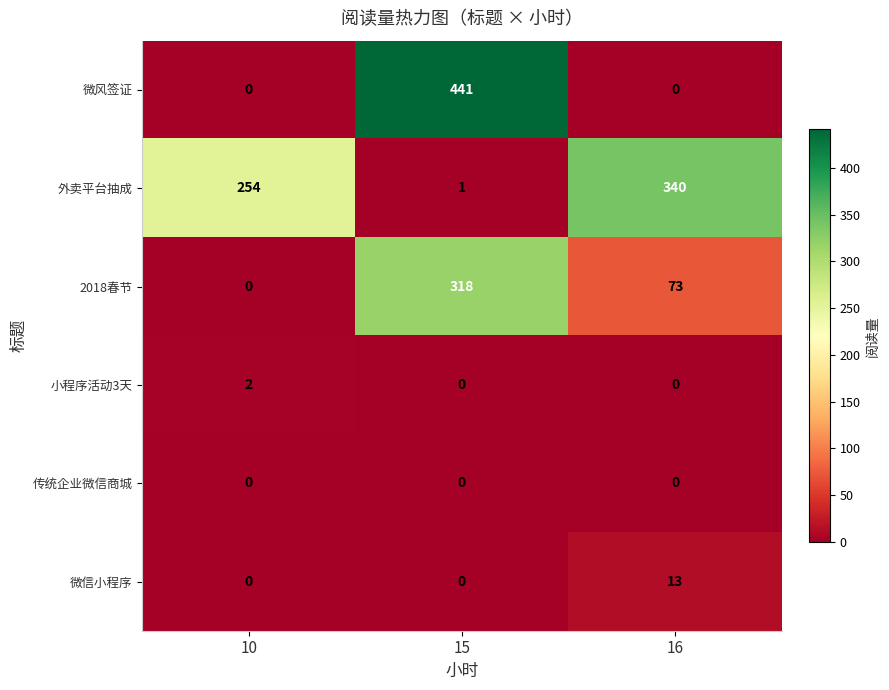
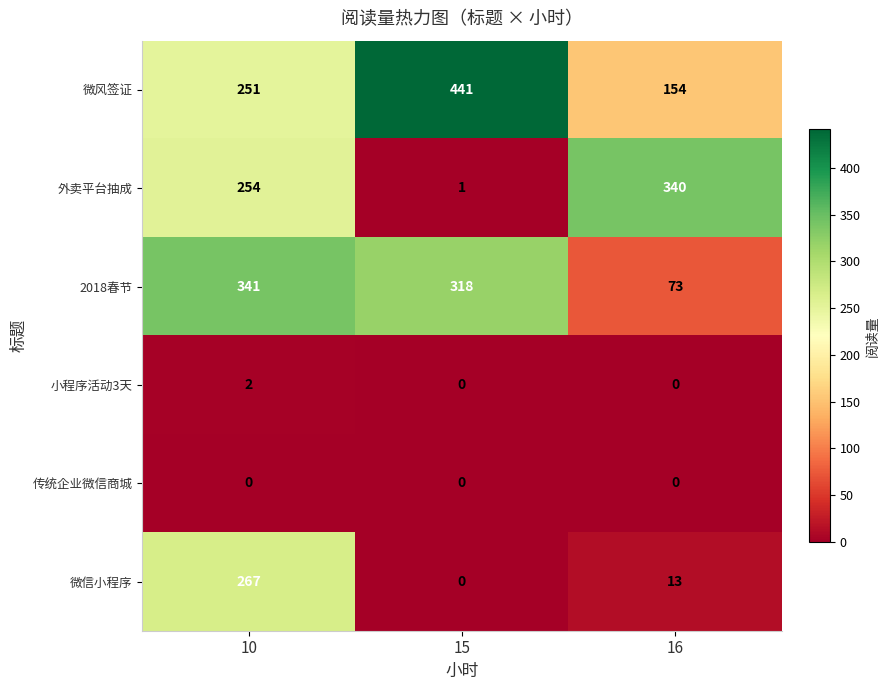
微风签证, 10: 0 -> 251
微风签证, 16: 0 -> 154
2018春节, 10: 0 -> 341
微信小程序, 10: 0 -> 267
